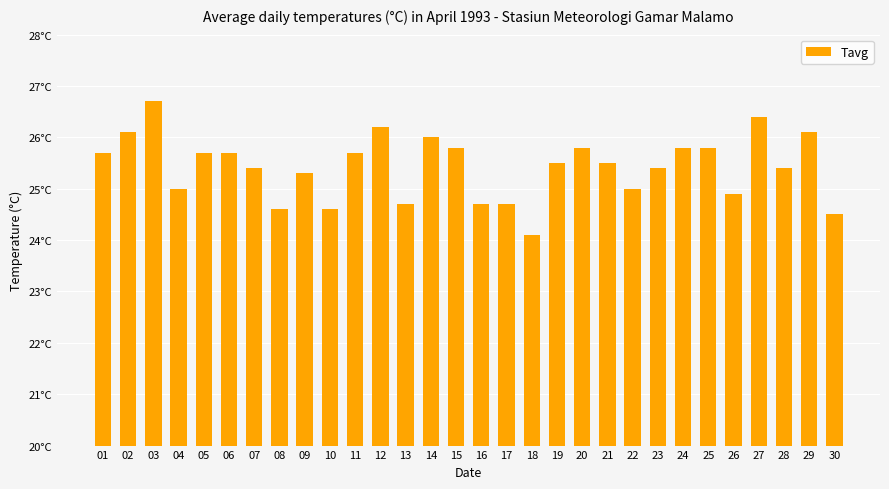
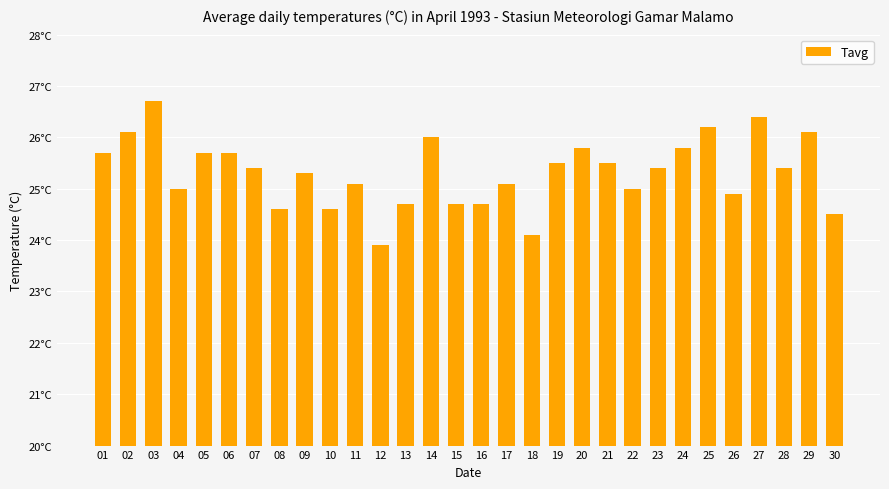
11: 25.7°C -> 25.1°C
12: 26.2°C -> 23.9°C
15: 25.8°C -> 24.7°C
17: 24.7°C -> 25.1°C
25: 25.8°C -> 26.2°C
